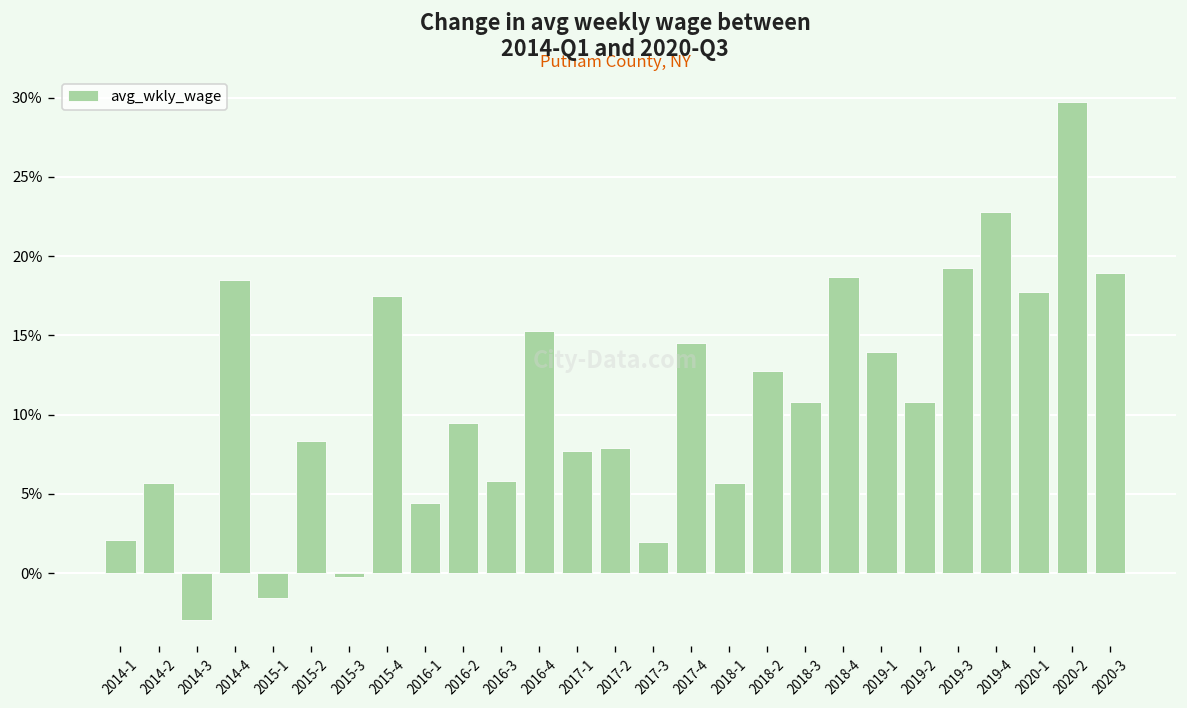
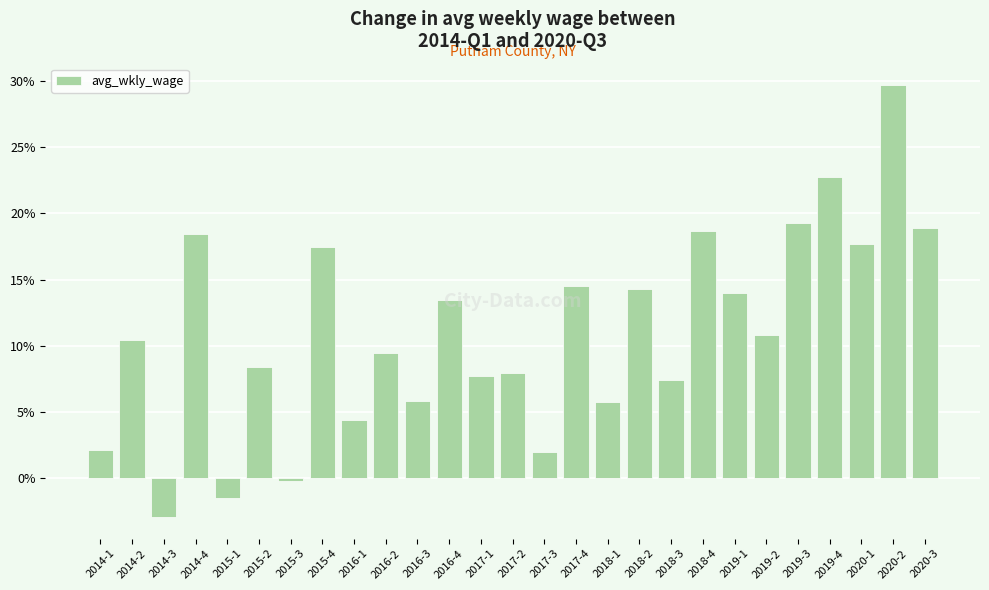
2014-2: 5.7% -> 10.5%
2016-4: 15.3% -> 13.4%
2018-2: 12.8% -> 14.3%
2018-3: 10.8% -> 7.4%
